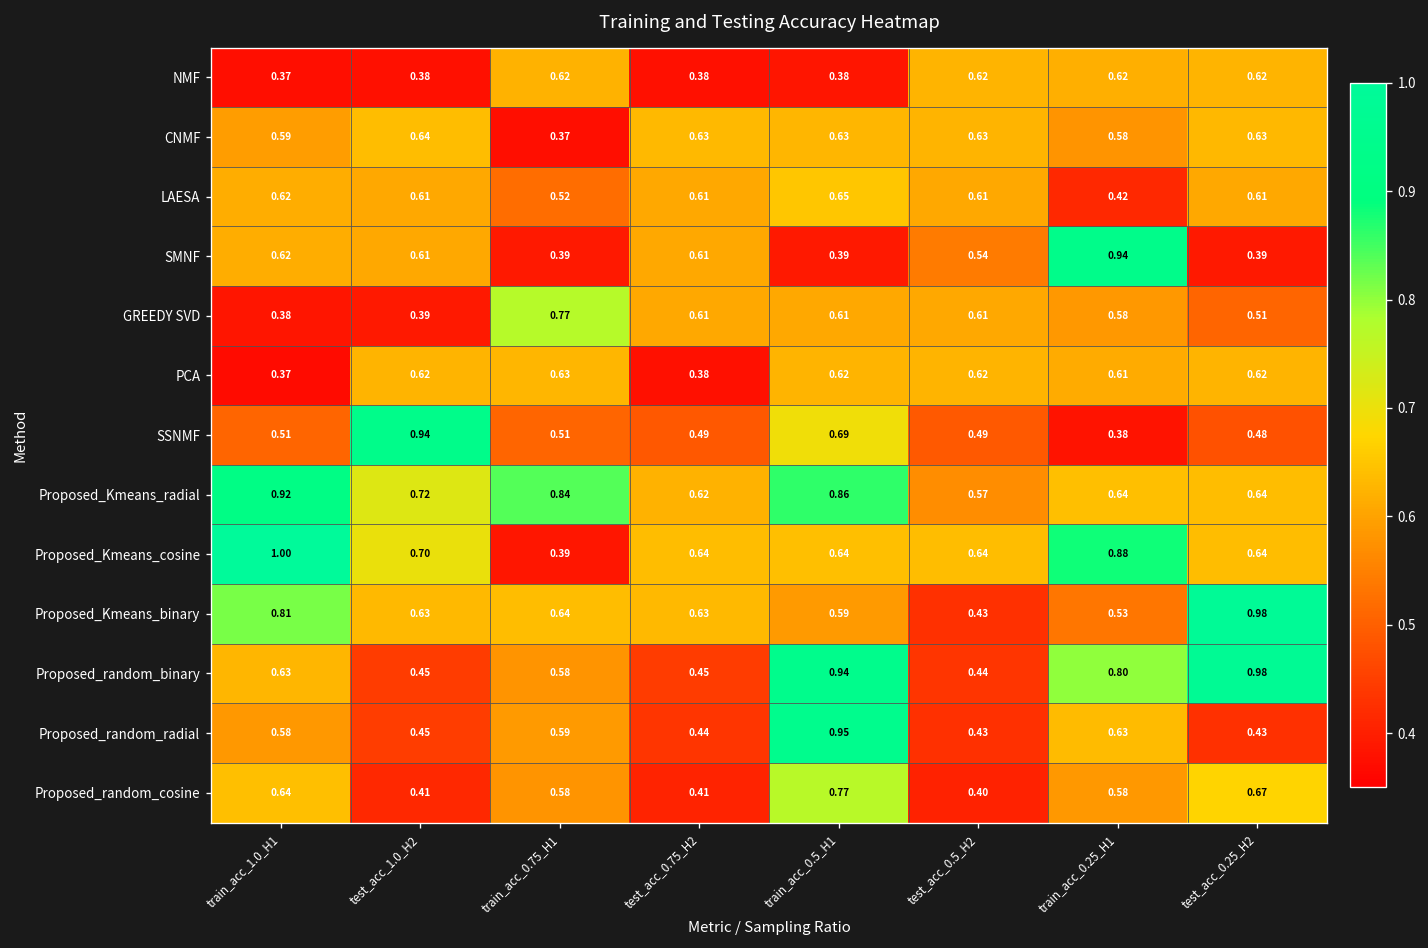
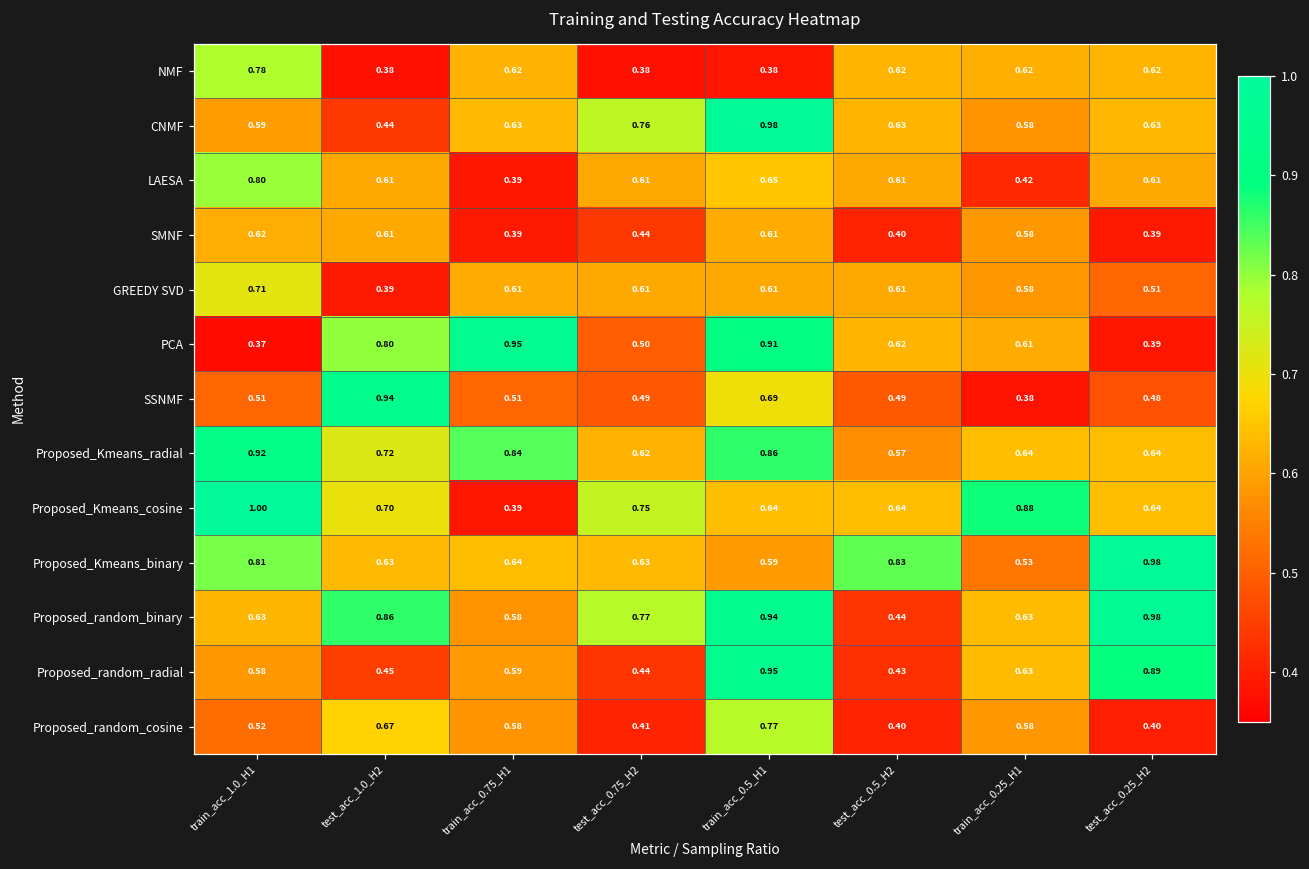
NMF, train_acc_1.0_H1: 0.37 -> 0.78
CNMF, test_acc_1.0_H2: 0.64 -> 0.44
CNMF, train_acc_0.75_H1: 0.37 -> 0.63
CNMF, test_acc_0.75_H2: 0.63 -> 0.76
CNMF, train_acc_0.5_H1: 0.63 -> 0.98
LAESA, train_acc_1.0_H1: 0.62 -> 0.80
LAESA, train_acc_0.75_H1: 0.52 -> 0.39
SMNF, test_acc_0.75_H2: 0.61 -> 0.44
SMNF, train_acc_0.5_H1: 0.39 -> 0.61
SMNF, test_acc_0.5_H2: 0.54 -> 0.40
SMNF, train_acc_0.25_H1: 0.94 -> 0.58
GREEDY SVD, train_acc_1.0_H1: 0.38 -> 0.71
GREEDY SVD, train_acc_0.75_H1: 0.77 -> 0.61
PCA, test_acc_1.0_H2: 0.62 -> 0.80
PCA, train_acc_0.75_H1: 0.63 -> 0.95
PCA, test_acc_0.75_H2: 0.38 -> 0.50
PCA, train_acc_0.5_H1: 0.62 -> 0.91
PCA, test_acc_0.25_H2: 0.62 -> 0.39
Proposed_Kmeans_cosine, test_acc_0.75_H2: 0.64 -> 0.75
Proposed_Kmeans_binary, test_acc_0.5_H2: 0.43 -> 0.83
Proposed_random_binary, test_acc_1.0_H2: 0.45 -> 0.86
Proposed_random_binary, test_acc_0.75_H2: 0.45 -> 0.77
Proposed_random_binary, train_acc_0.25_H1: 0.80 -> 0.63
Proposed_random_radial, test_acc_0.25_H2: 0.43 -> 0.89
Proposed_random_cosine, train_acc_1.0_H1: 0.64 -> 0.52
Proposed_random_cosine, test_acc_1.0_H2: 0.41 -> 0.67
Proposed_random_cosine, test_acc_0.25_H2: 0.67 -> 0.40
